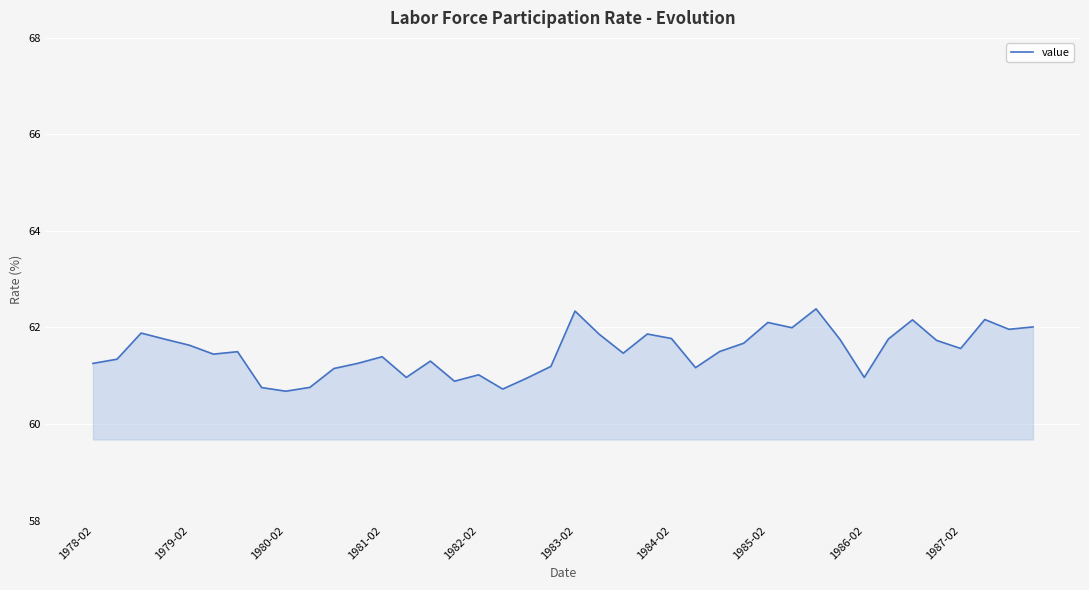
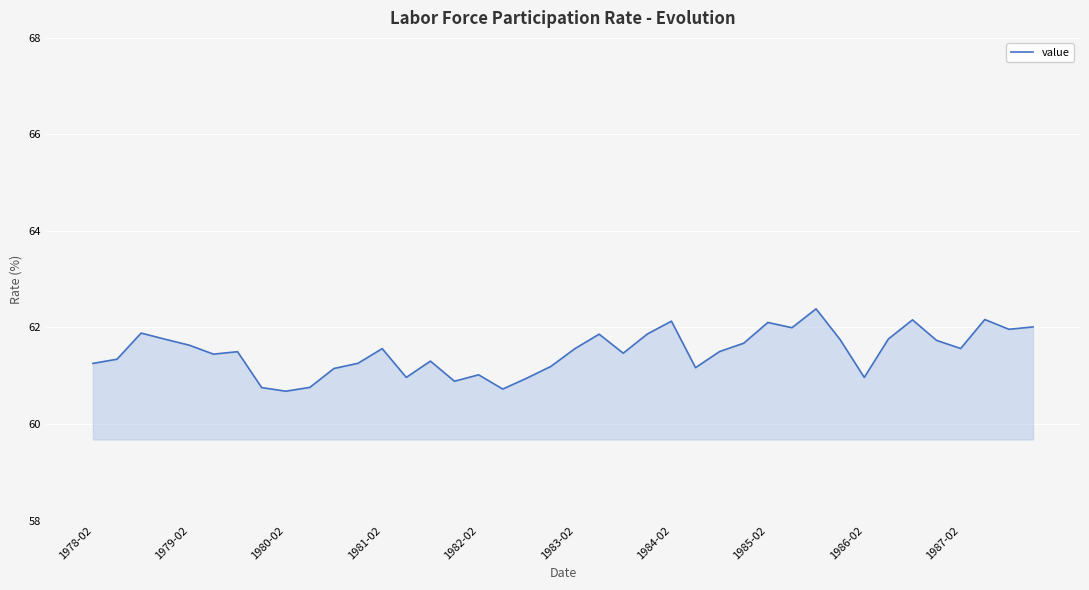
1981-02: 61.4 -> 61.6
1983-02: 62.3 -> 61.6
1984-02: 61.8 -> 62.1
